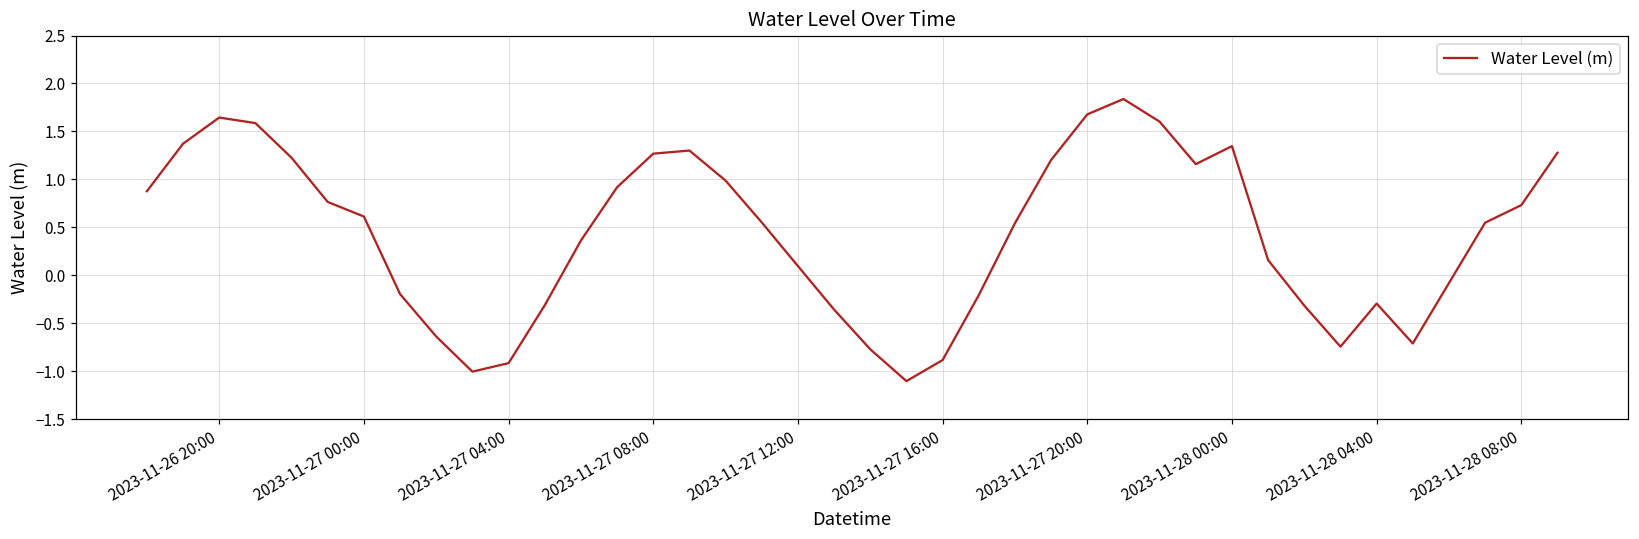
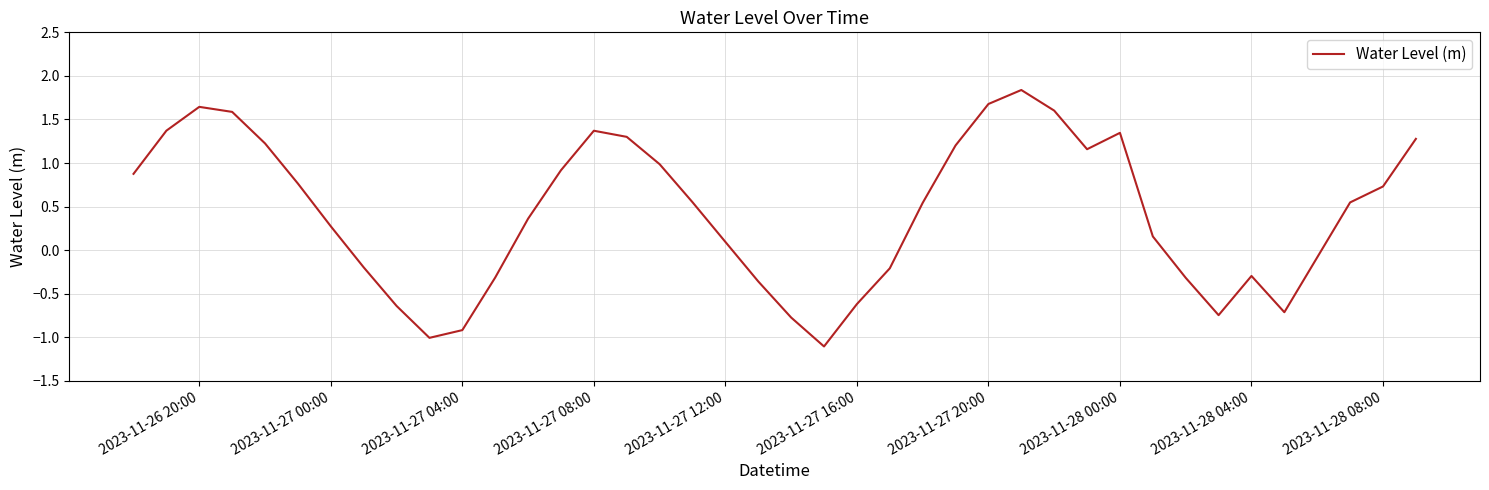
2023-11-27 00:00: 0.6 -> 0.3
2023-11-27 08:00: 1.3 -> 1.4
2023-11-27 16:00: -0.9 -> -0.6
